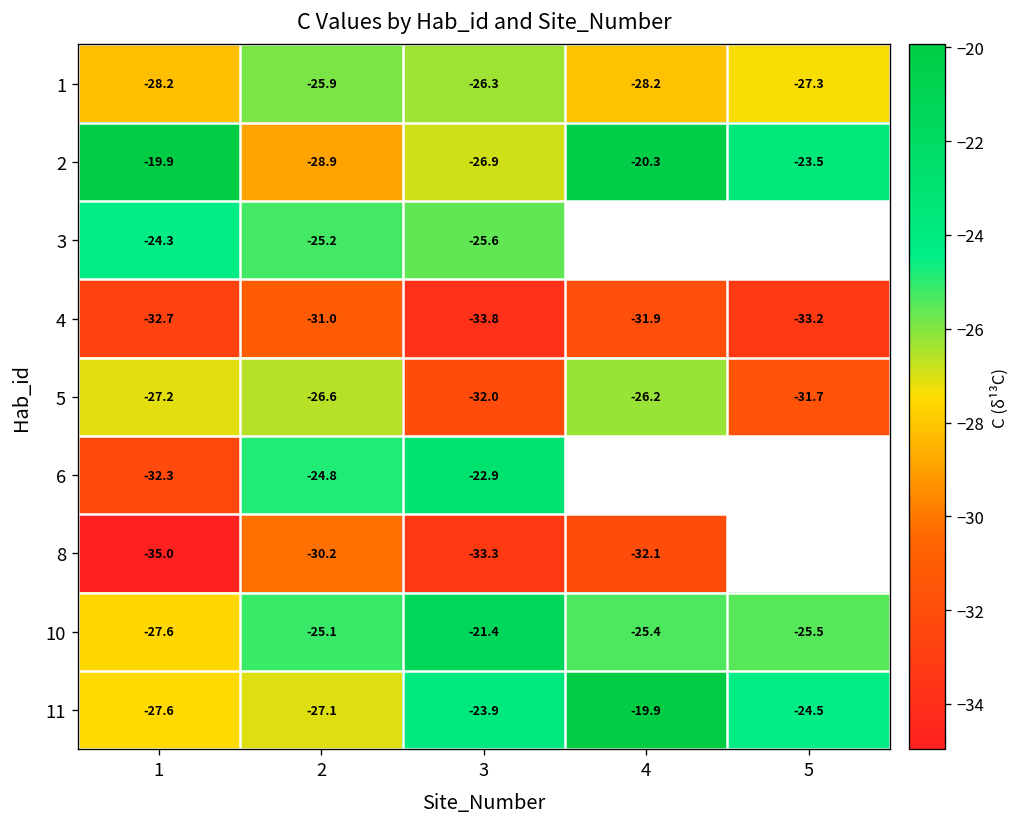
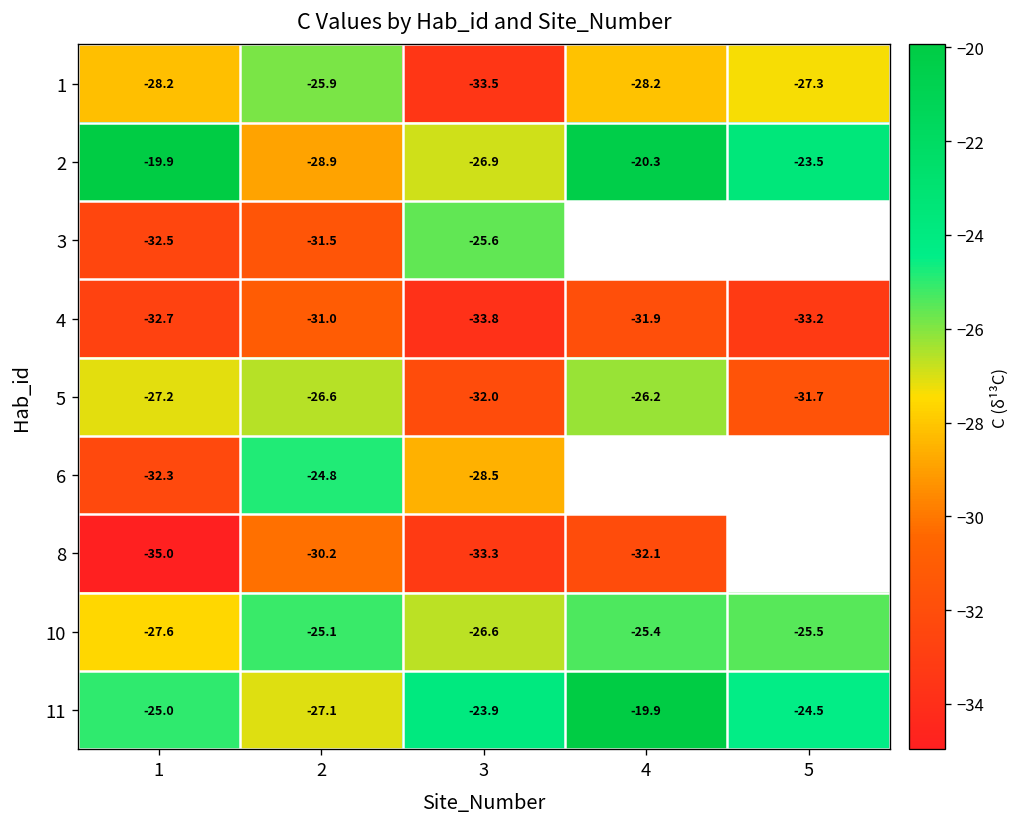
1, 3: -26.3 -> -33.5
3, 1: -24.3 -> -32.5
3, 2: -25.2 -> -31.5
6, 3: -22.9 -> -28.5
10, 3: -21.4 -> -26.6
11, 1: -27.6 -> -25.0
